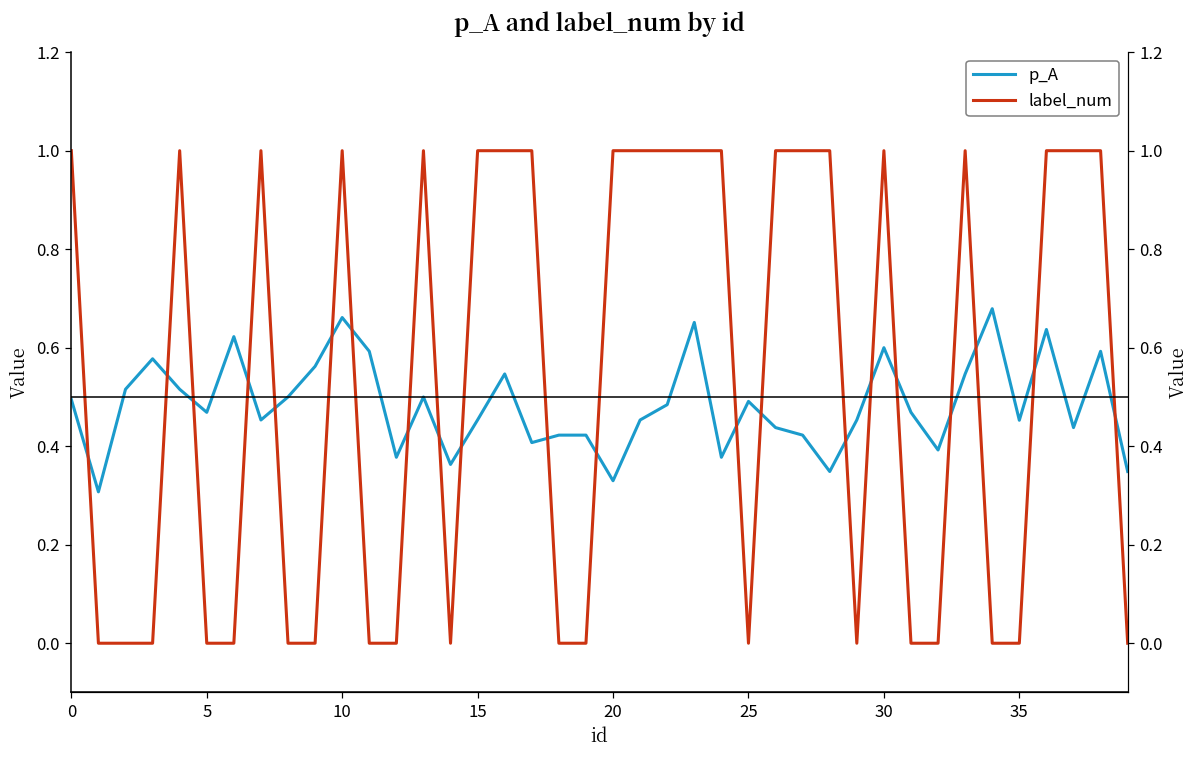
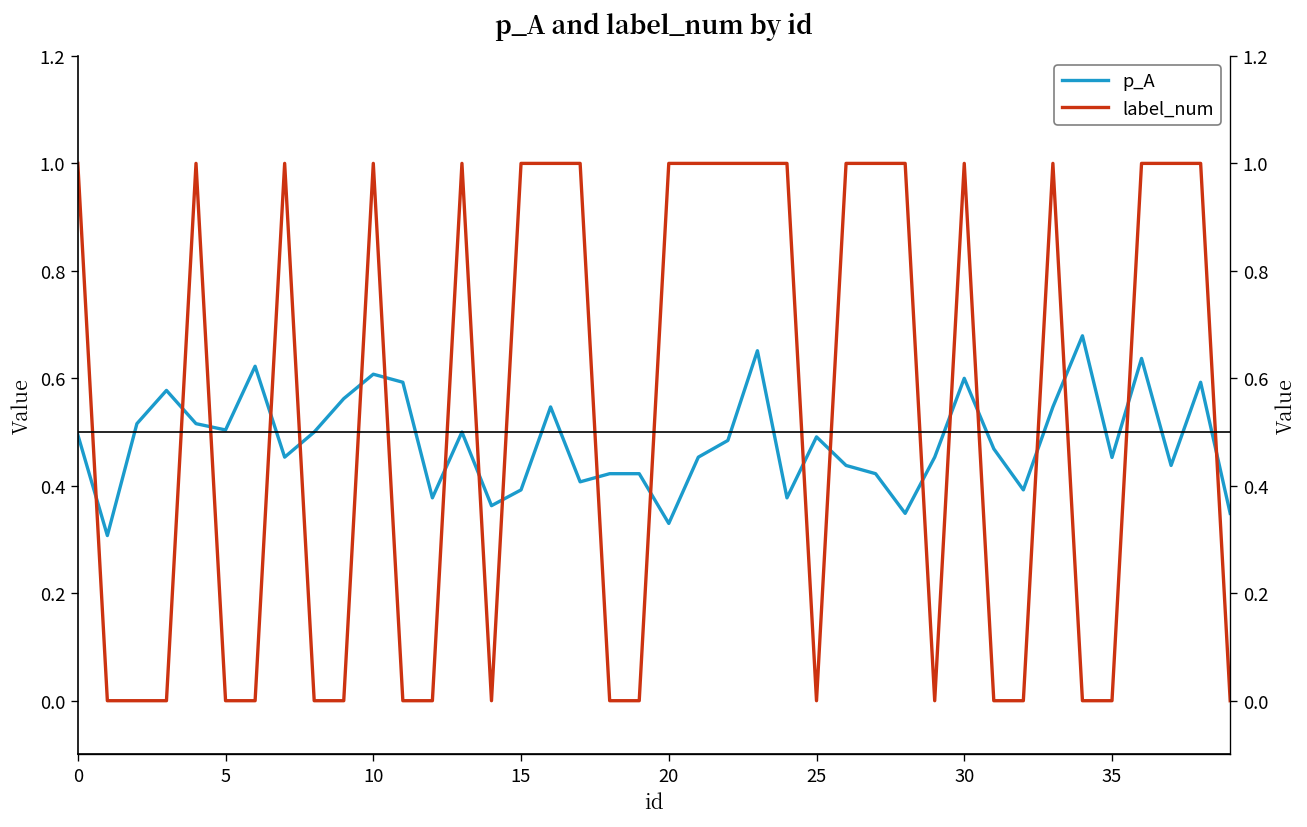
p_A, 5: 0.47 -> 0.50
p_A, 10: 0.66 -> 0.61
p_A, 15: 0.45 -> 0.39
